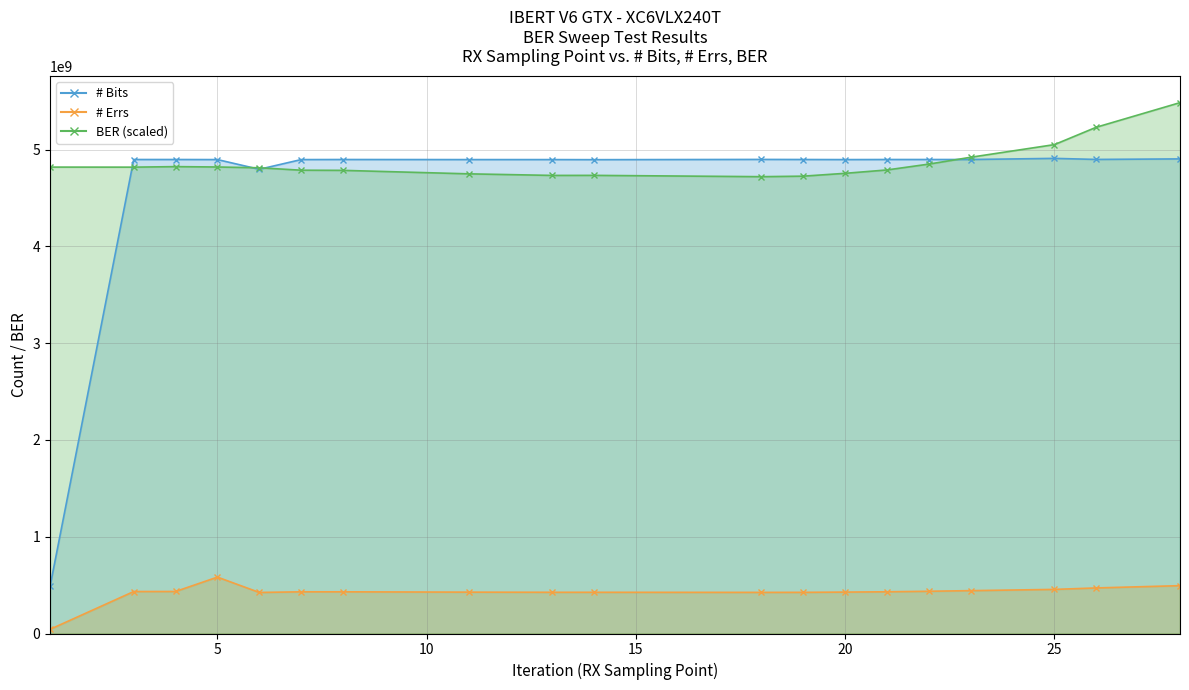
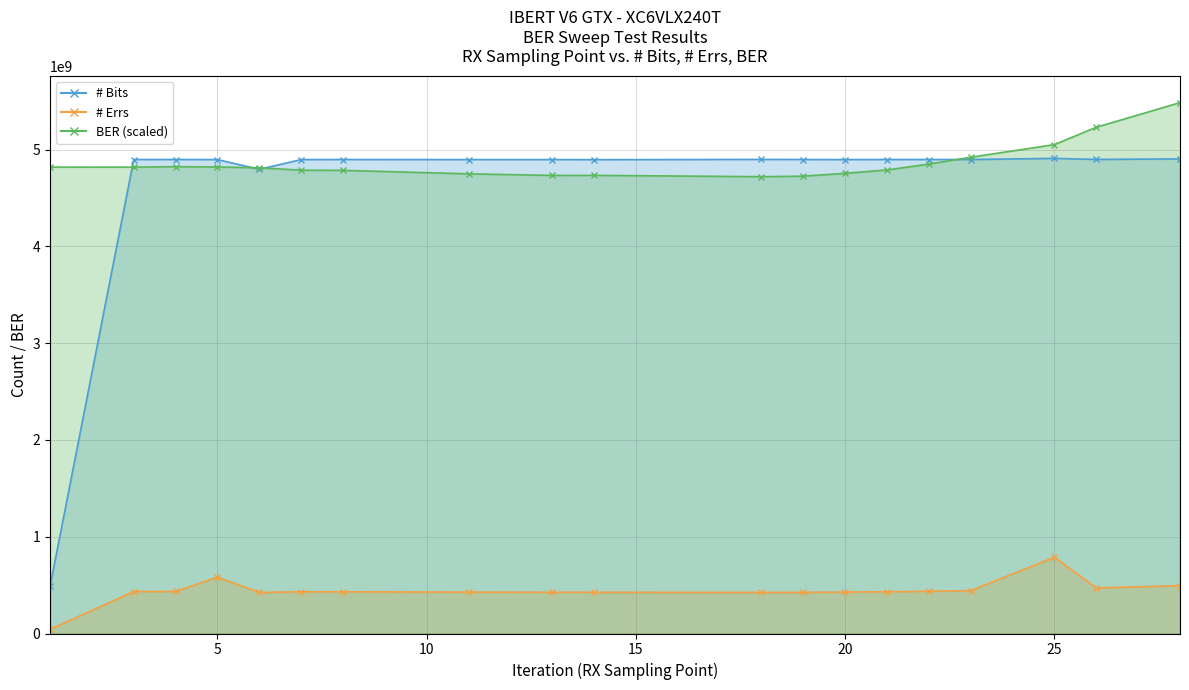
# Errs, 25: 500000000 -> 800000000
